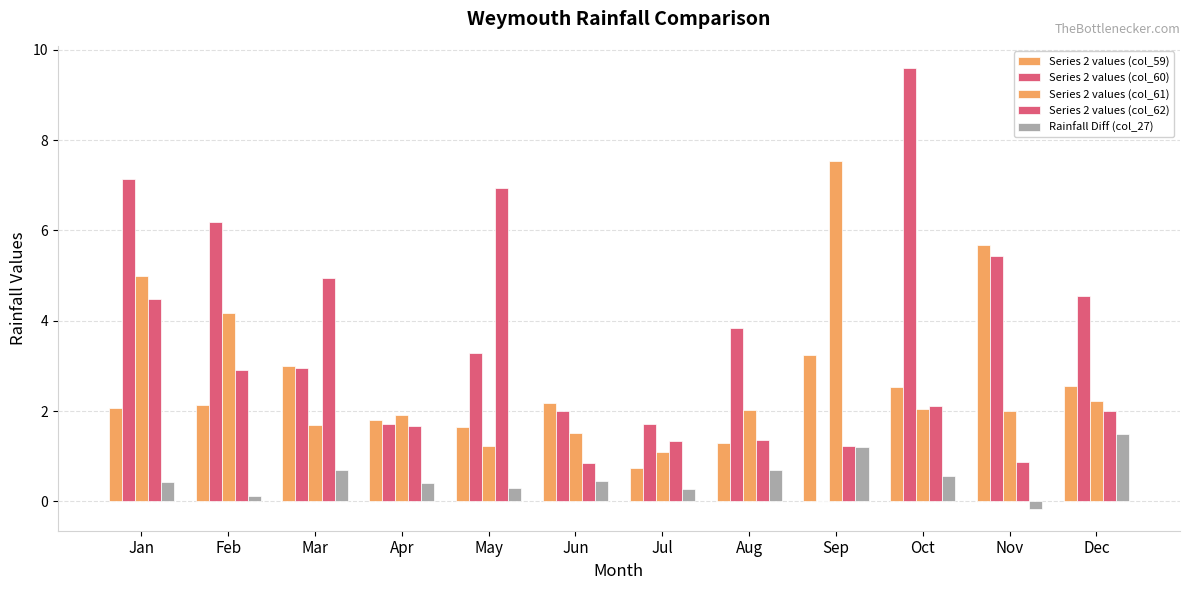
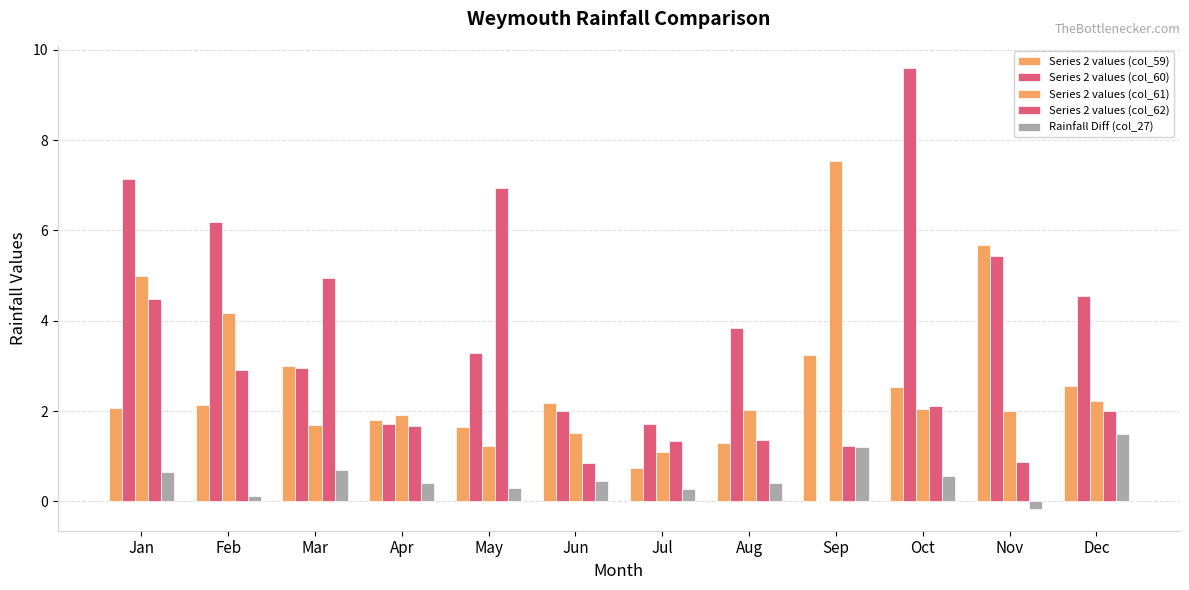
Rainfall Diff (col_27), Jan: 0.4 -> 0.7
Rainfall Diff (col_27), Aug: 0.7 -> 0.4
